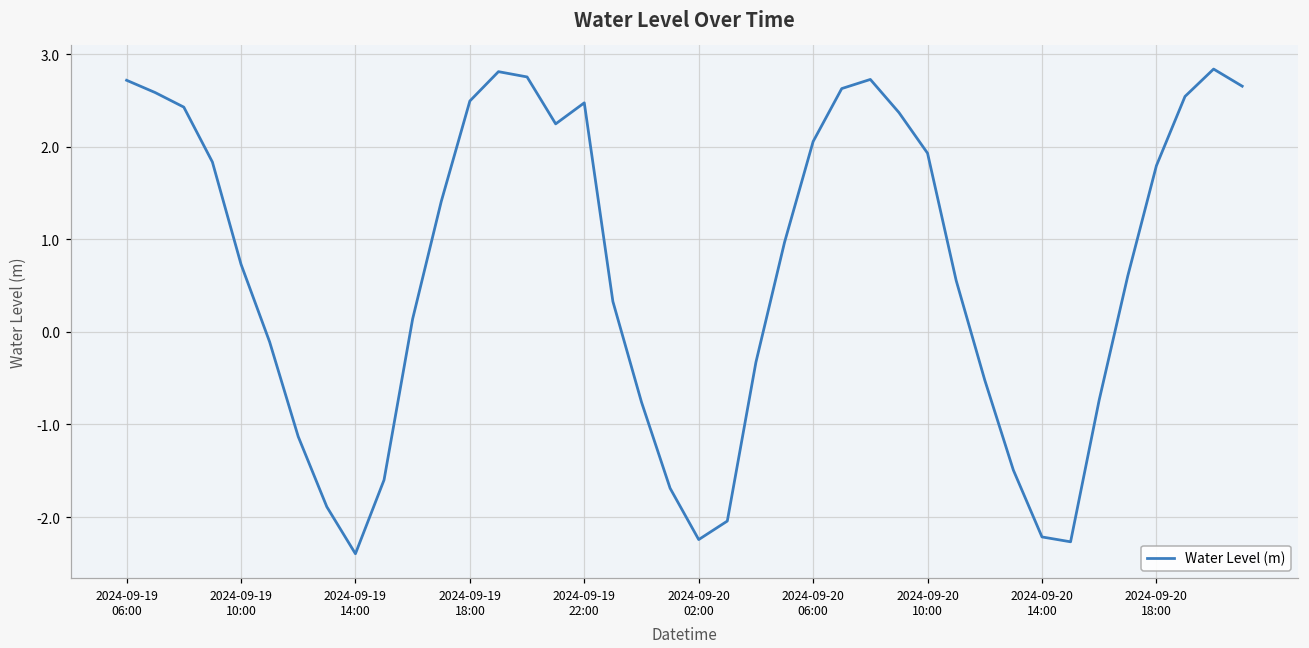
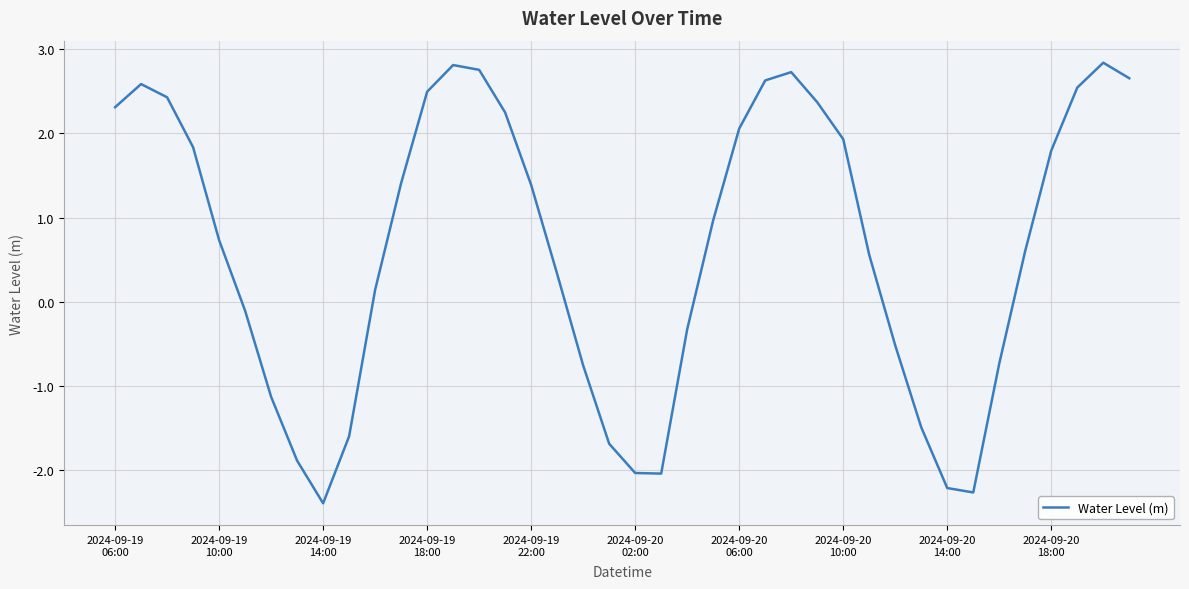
2024-09-19 06:00: 2.7 -> 2.3
2024-09-19 22:00: 2.5 -> 1.4
2024-09-20 02:00: -2.2 -> -2.0
